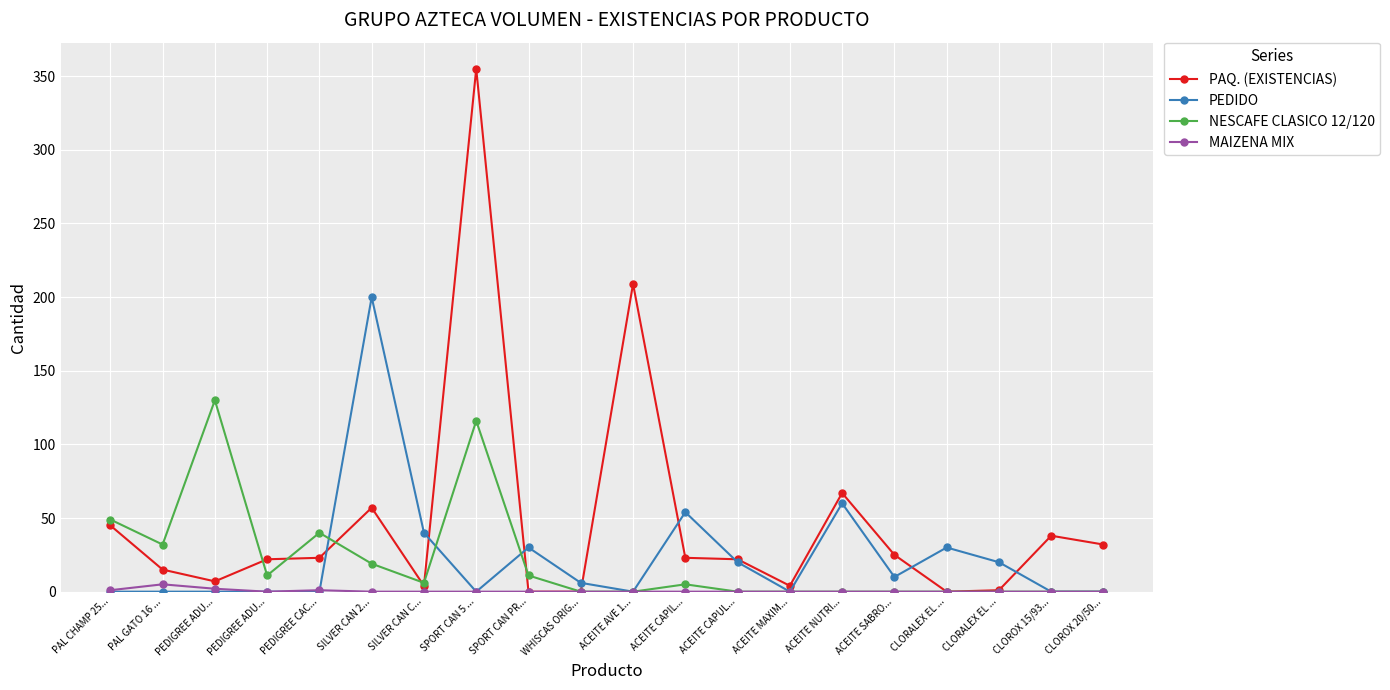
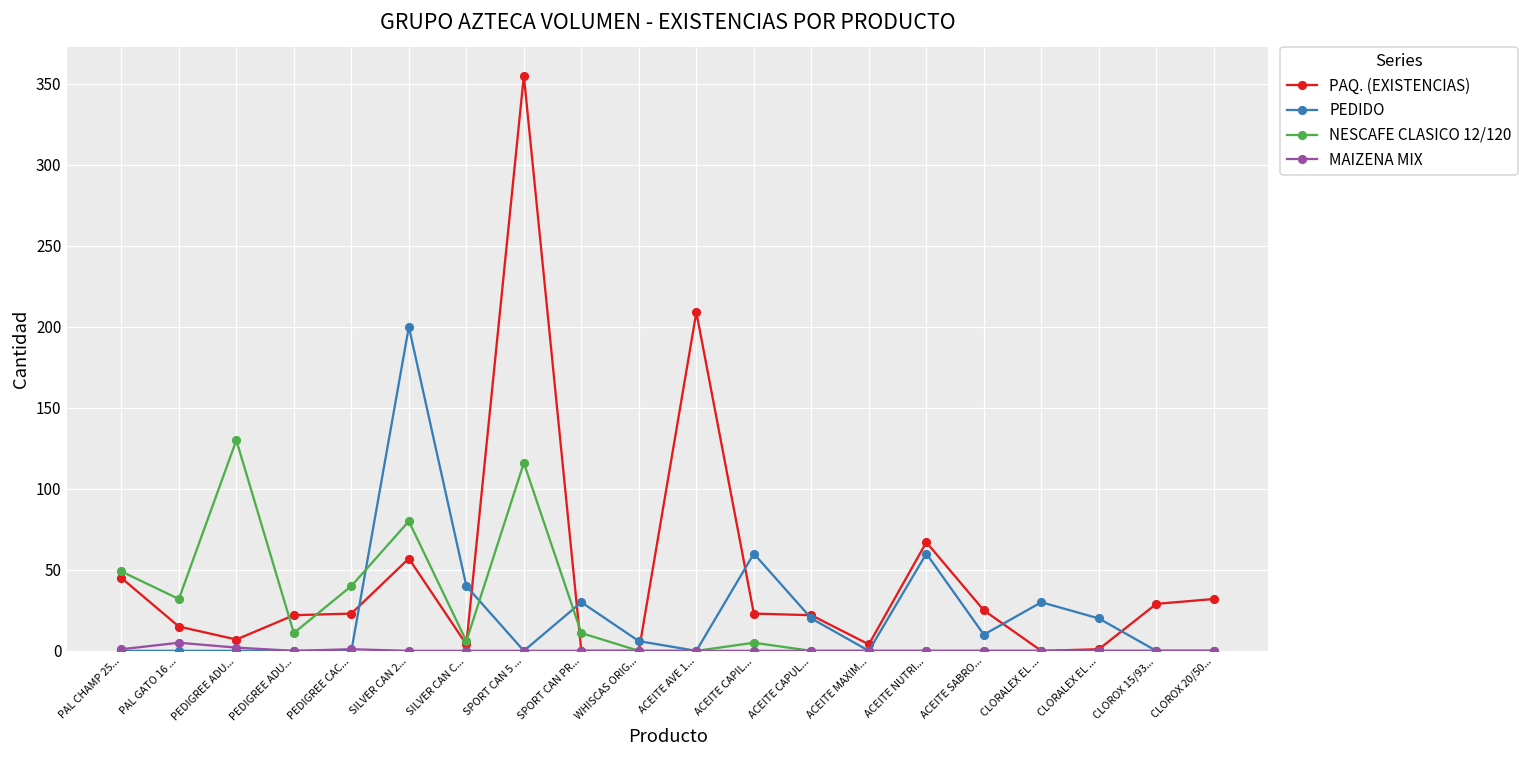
NESCAFE CLASICO 12/120, SILVER CAN 2...: 19 -> 80
PEDIDO, ACEITE CAPIL...: 54 -> 60
PAQ. (EXISTENCIAS), CLOROX 15/93...: 38 -> 29
